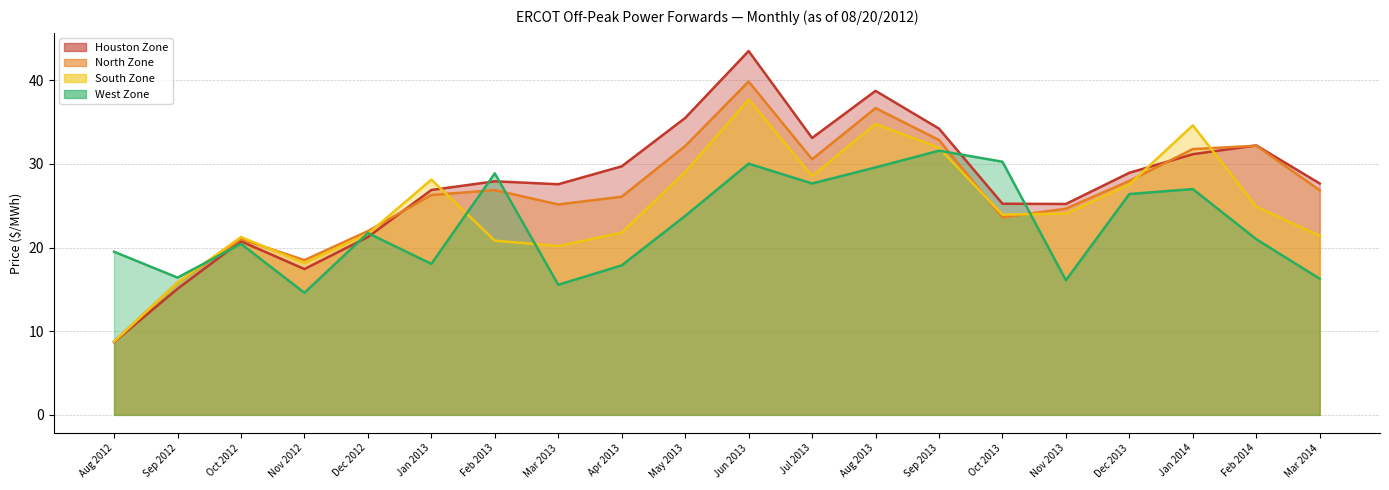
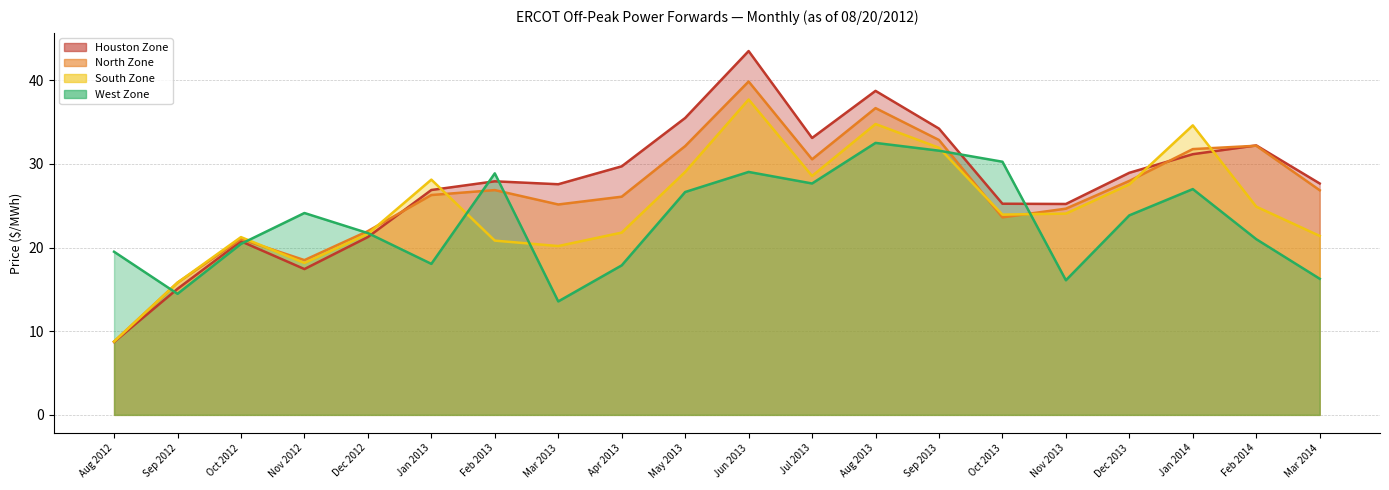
West Zone, Sep 2012: 16 -> 14
West Zone, Nov 2012: 15 -> 24
West Zone, Mar 2013: 16 -> 14
West Zone, May 2013: 24 -> 27
West Zone, Jun 2013: 30 -> 29
West Zone, Aug 2013: 30 -> 33
West Zone, Dec 2013: 26 -> 24
